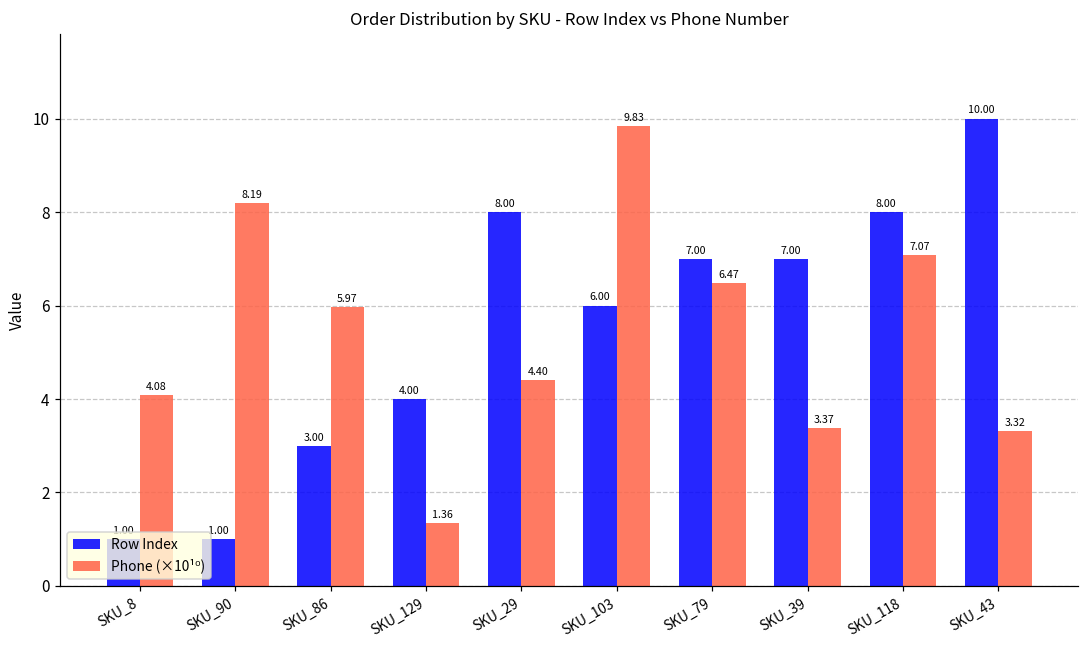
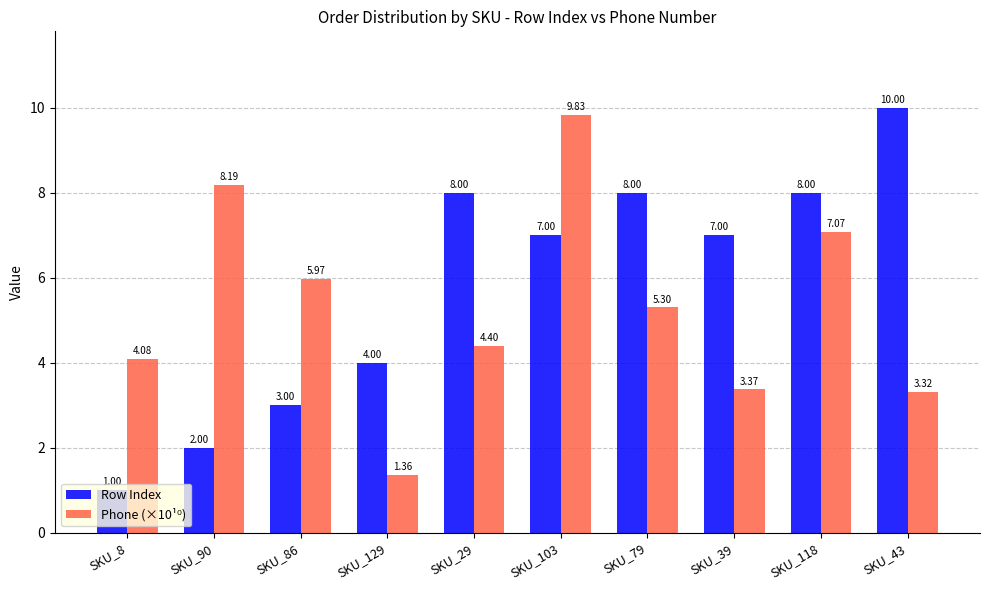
Row Index, SKU_90: 1.00 -> 2.00
Row Index, SKU_103: 6.00 -> 7.00
Row Index, SKU_79: 7.00 -> 8.00
Phone (×10¹⁰), SKU_79: 6.47 -> 5.30
